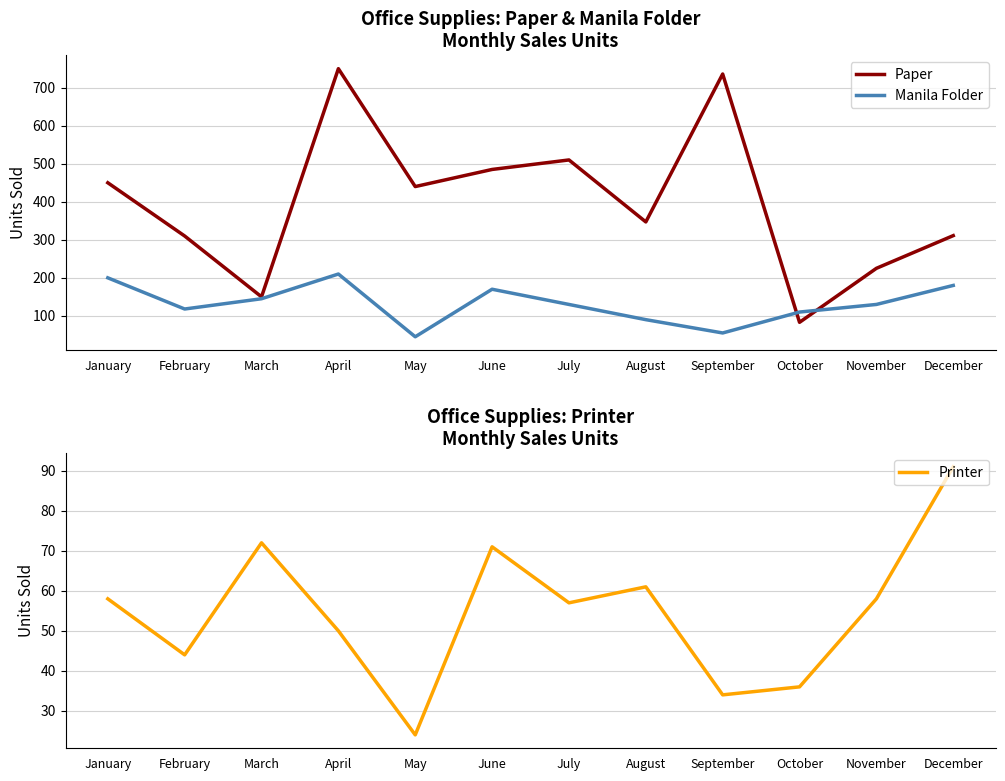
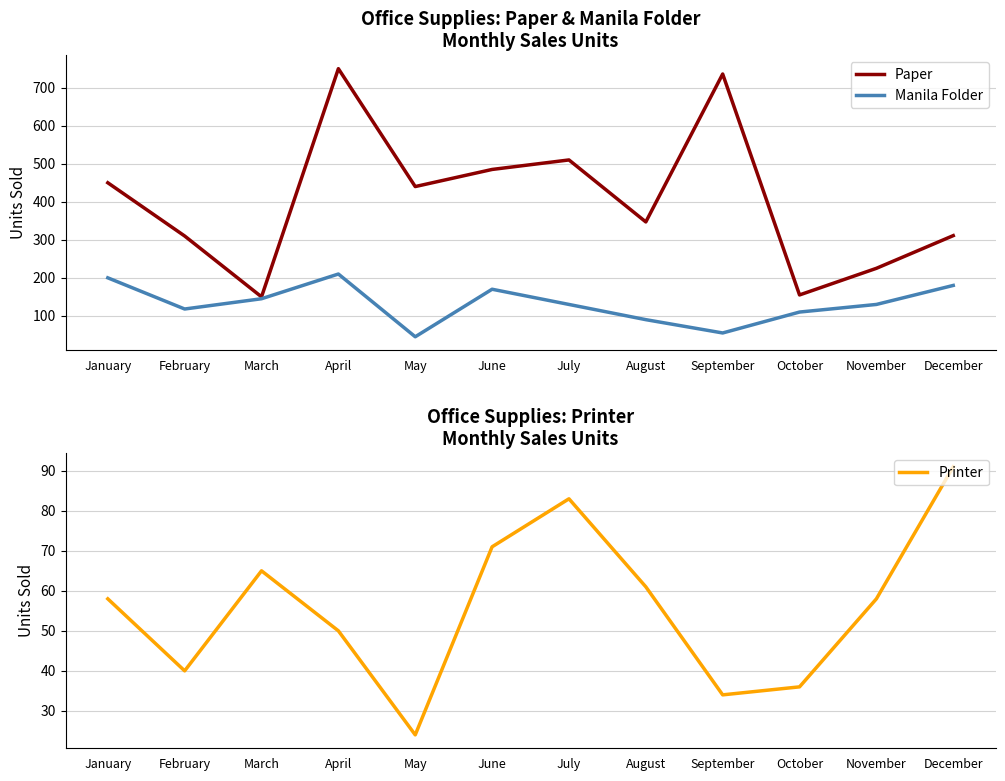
Office Supplies: Paper & Manila Folder Monthly Sales Units, Paper, October: 80 -> 160
Office Supplies: Printer Monthly Sales Units, February: 44 -> 40
Office Supplies: Printer Monthly Sales Units, March: 72 -> 65
Office Supplies: Printer Monthly Sales Units, July: 57 -> 83
